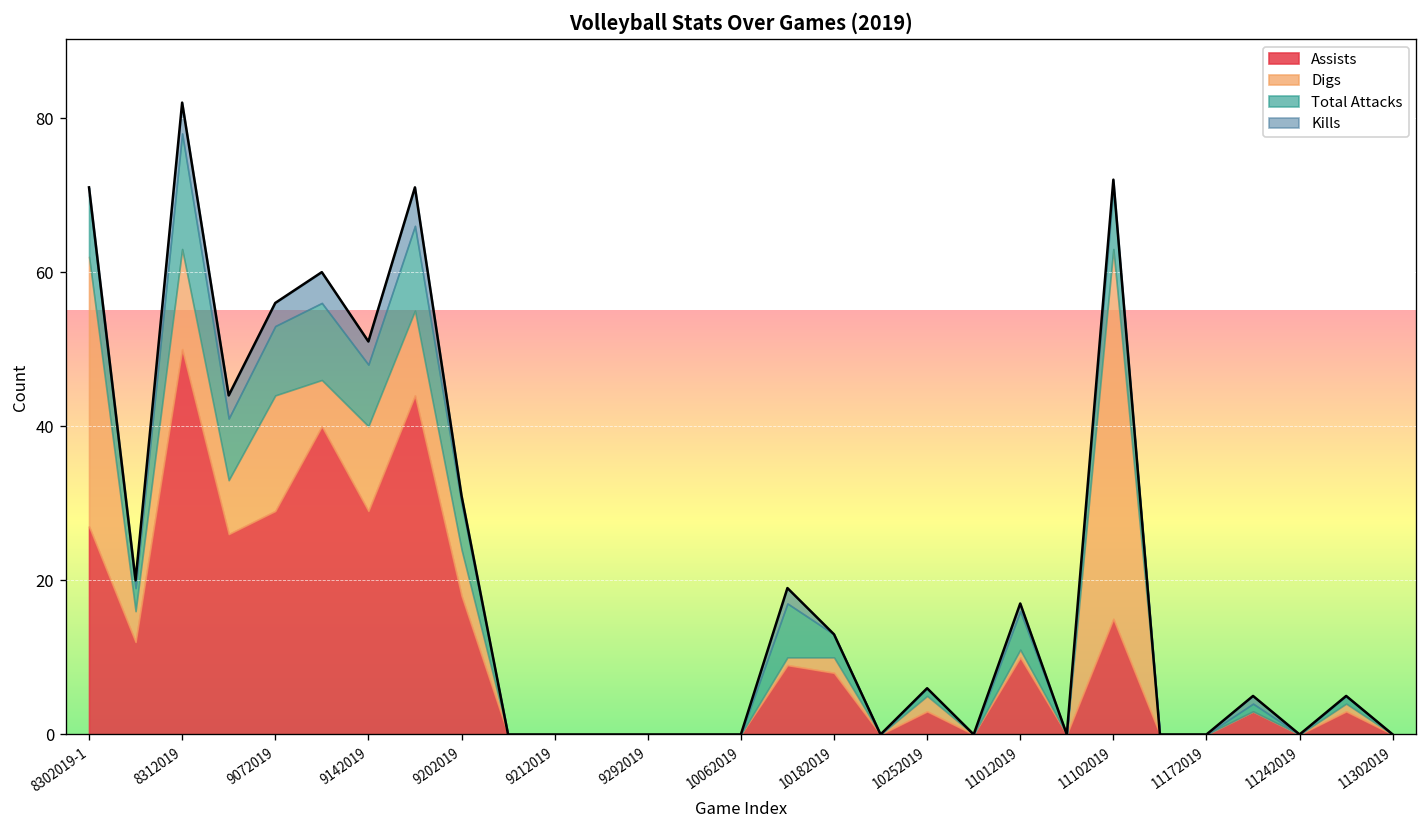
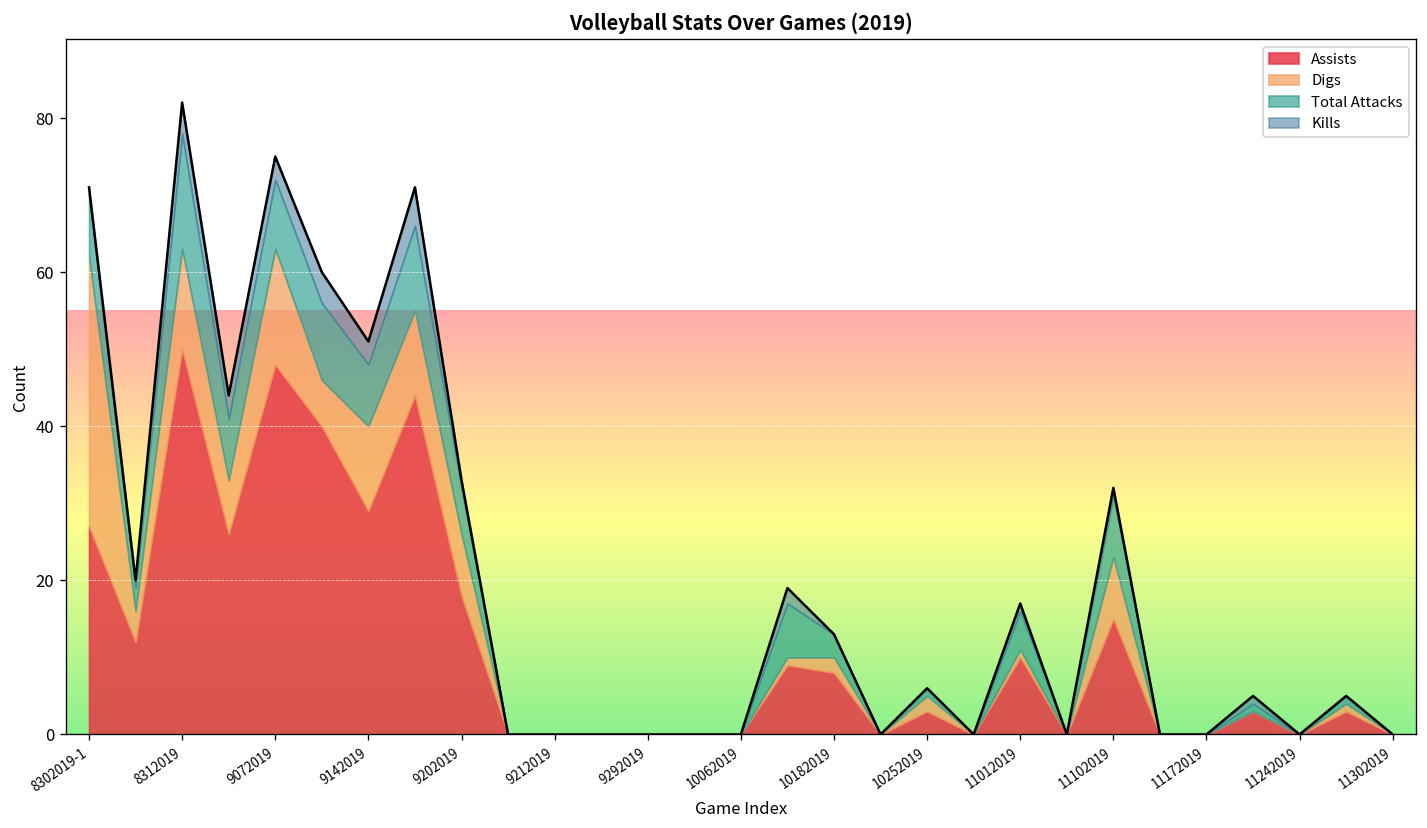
Assists, 9072019: 29 -> 48
Digs, 9202019: 6 -> 8
Digs, 11102019: 48 -> 8
